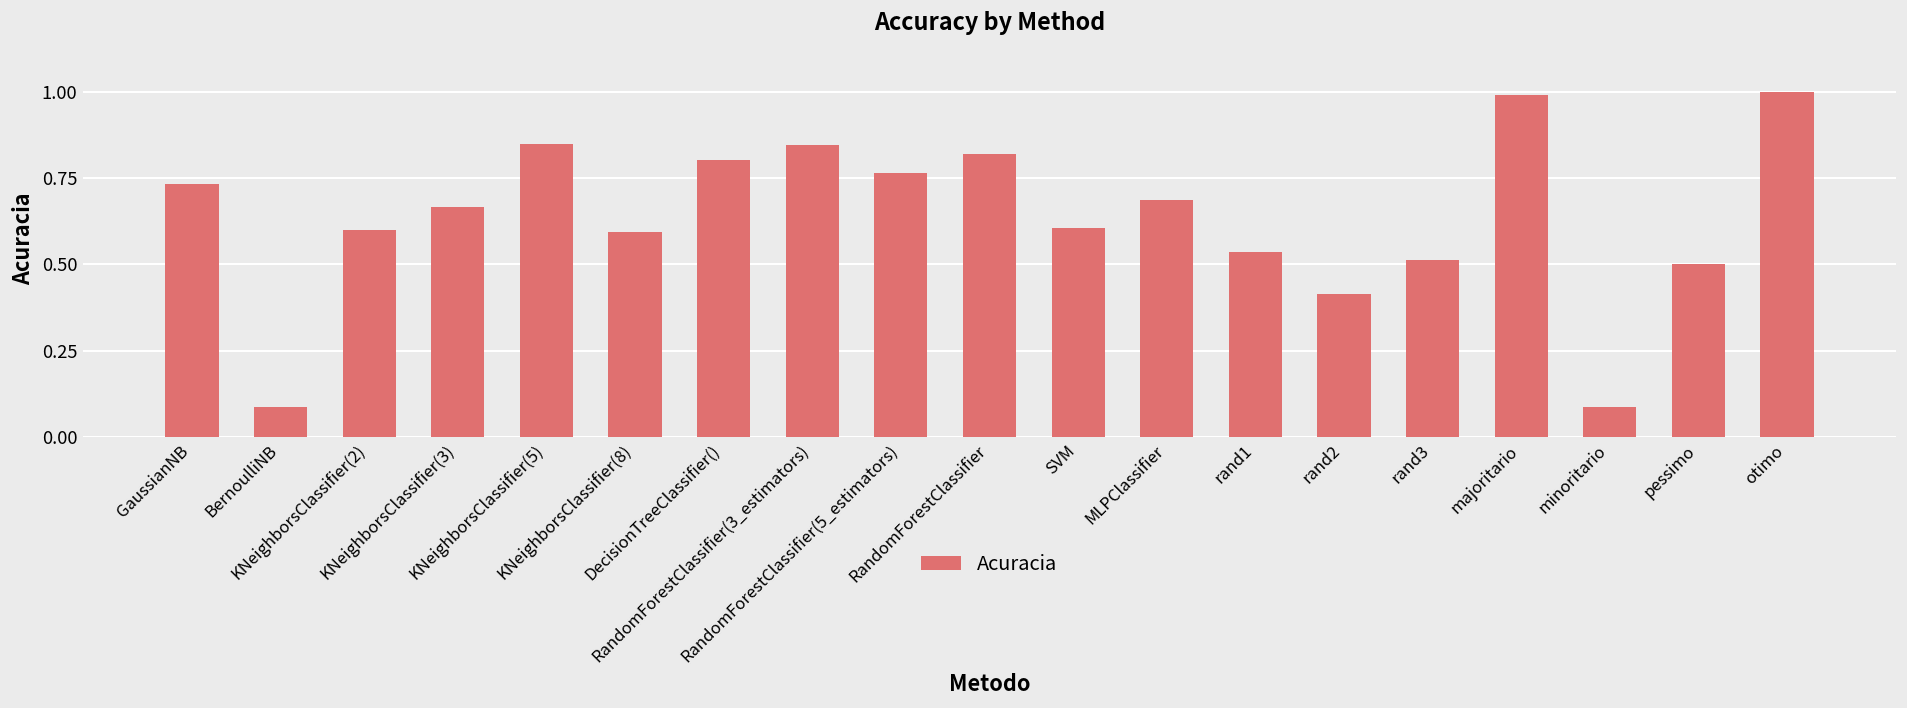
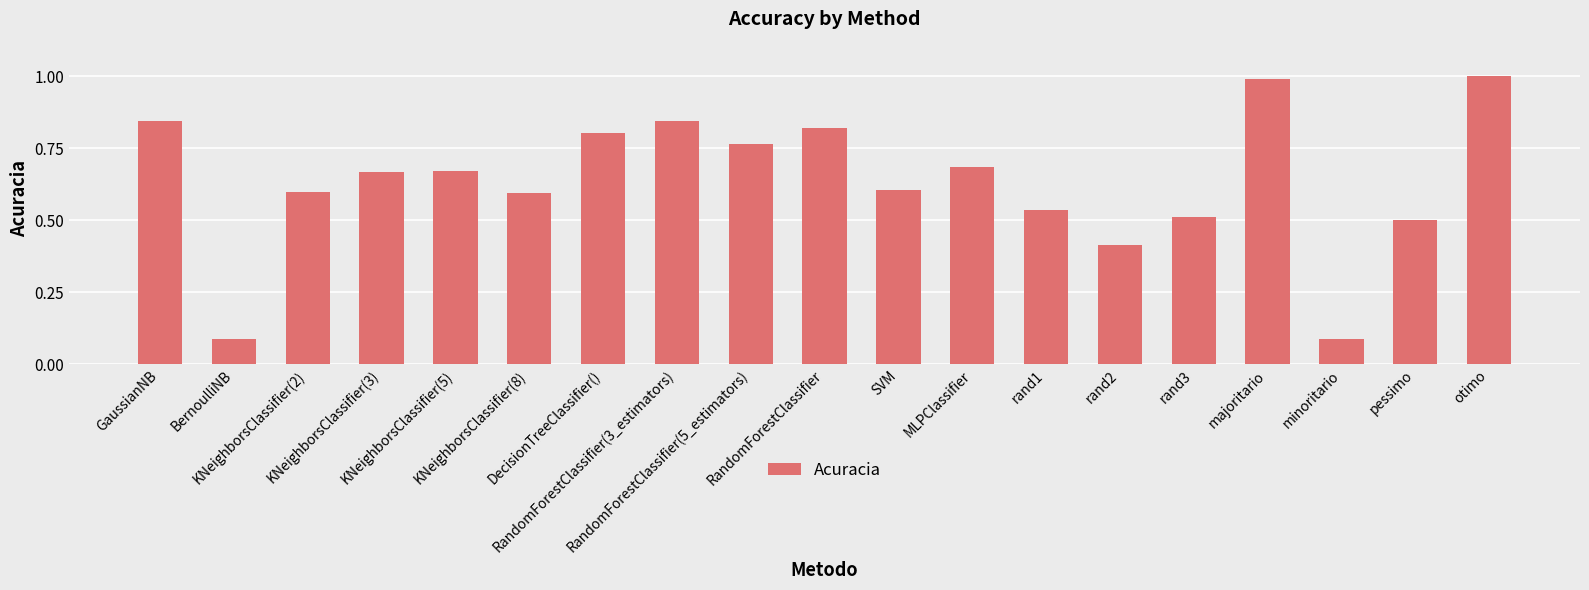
GaussianNB: 0.73 -> 0.85
KNeighborsClassifier(5): 0.85 -> 0.67
